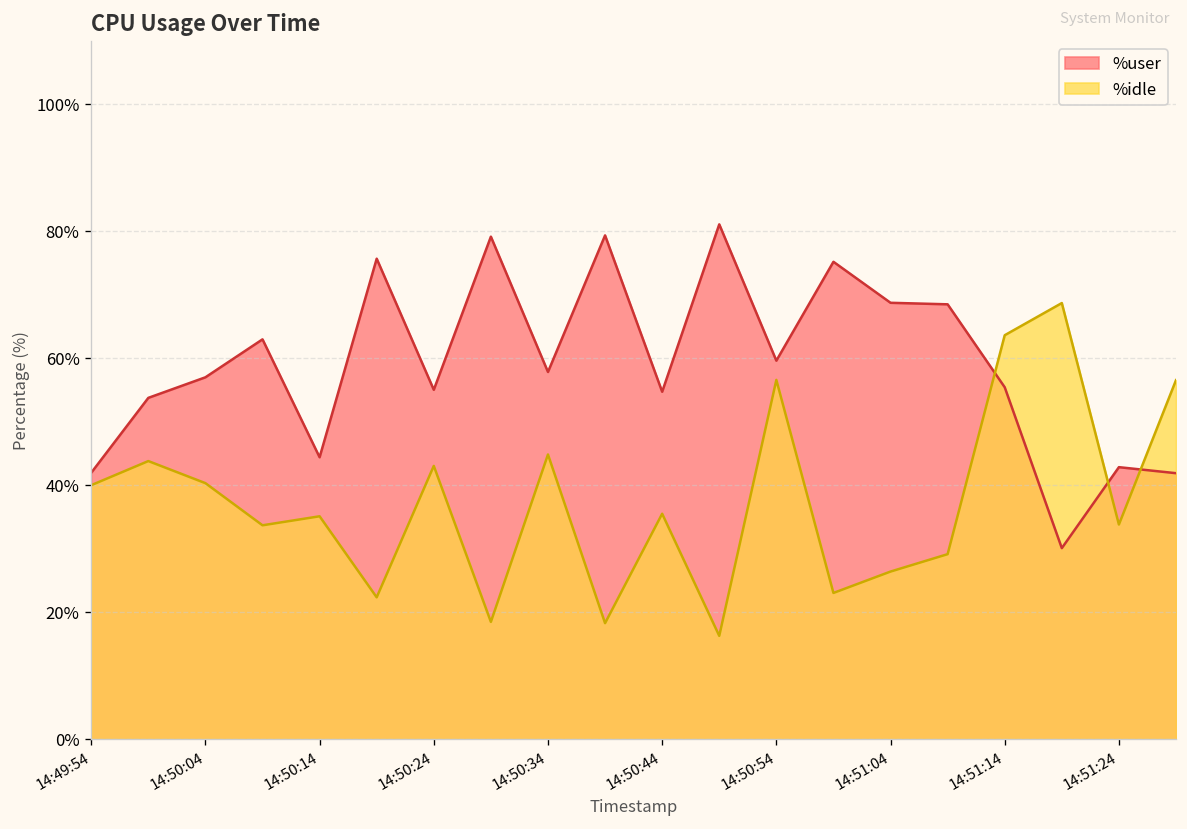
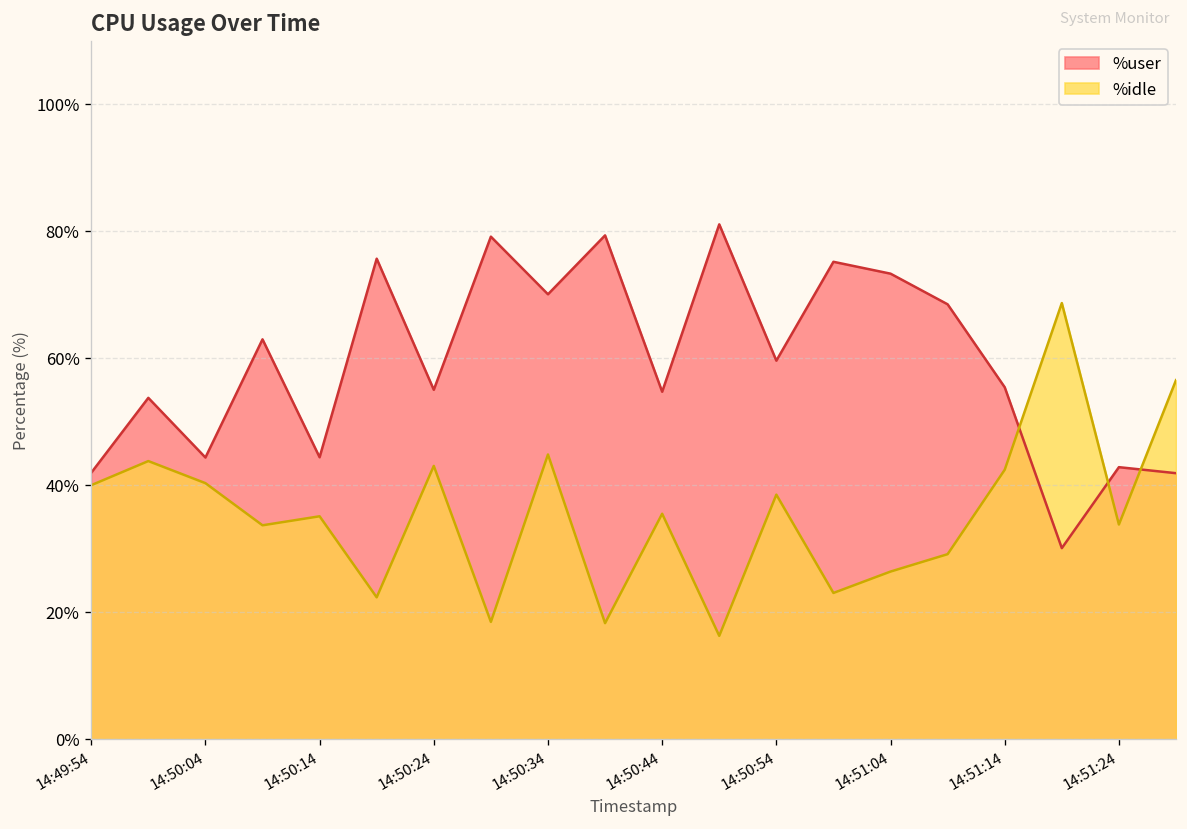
%user, 14:50:04: 57% -> 44%
%user, 14:50:34: 58% -> 70%
%idle, 14:50:54: 57% -> 39%
%user, 14:51:04: 69% -> 73%
%idle, 14:51:14: 64% -> 42%
